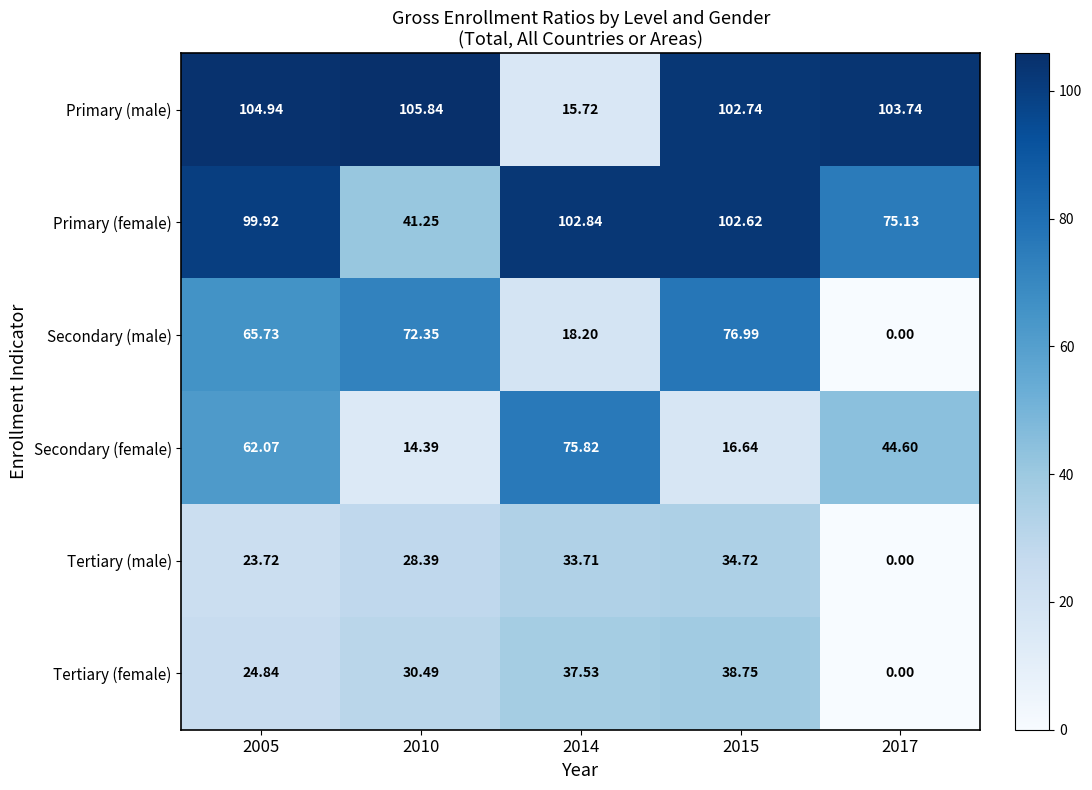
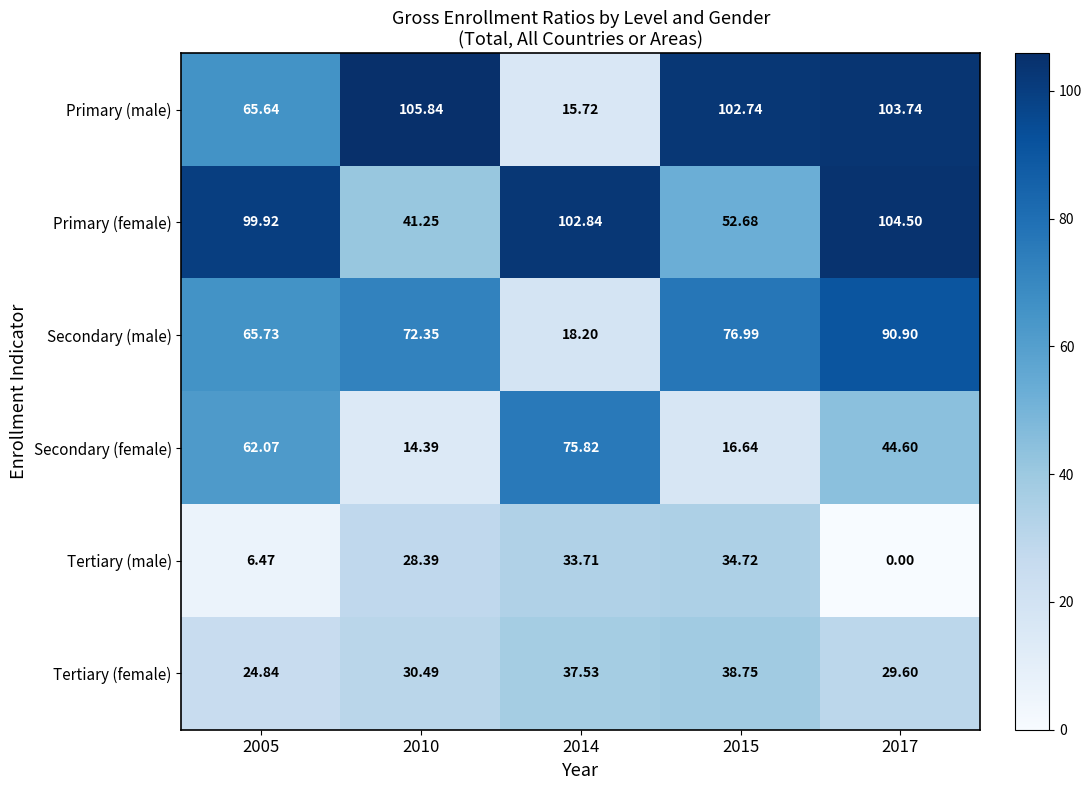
Primary (male), 2005: 104.94 -> 65.64
Primary (female), 2015: 102.62 -> 52.68
Primary (female), 2017: 75.13 -> 104.50
Secondary (male), 2017: 0.00 -> 90.90
Tertiary (male), 2005: 23.72 -> 6.47
Tertiary (female), 2017: 0.00 -> 29.60
